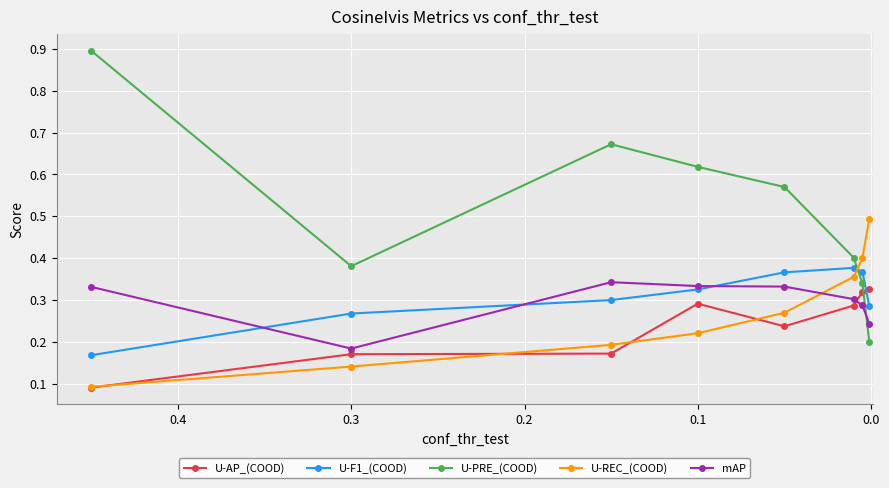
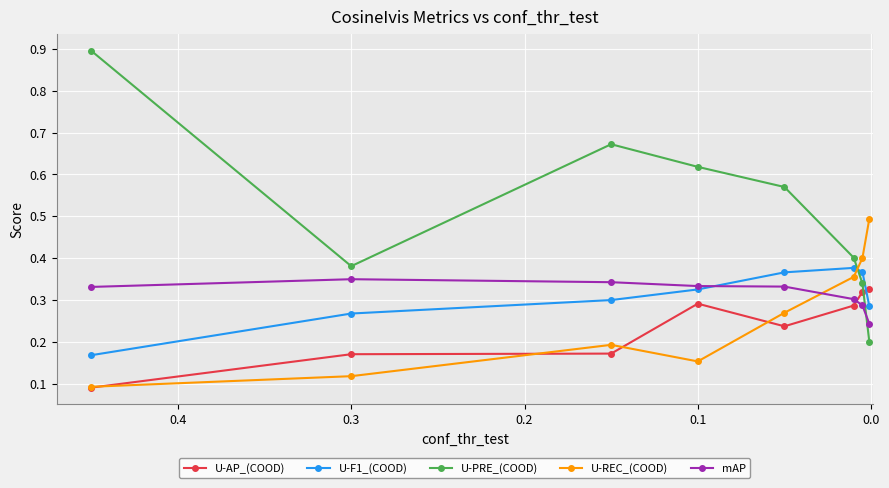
U-REC_(COOD), 0.3: 0.14 -> 0.12
mAP, 0.3: 0.18 -> 0.35
U-REC_(COOD), 0.1: 0.22 -> 0.15
